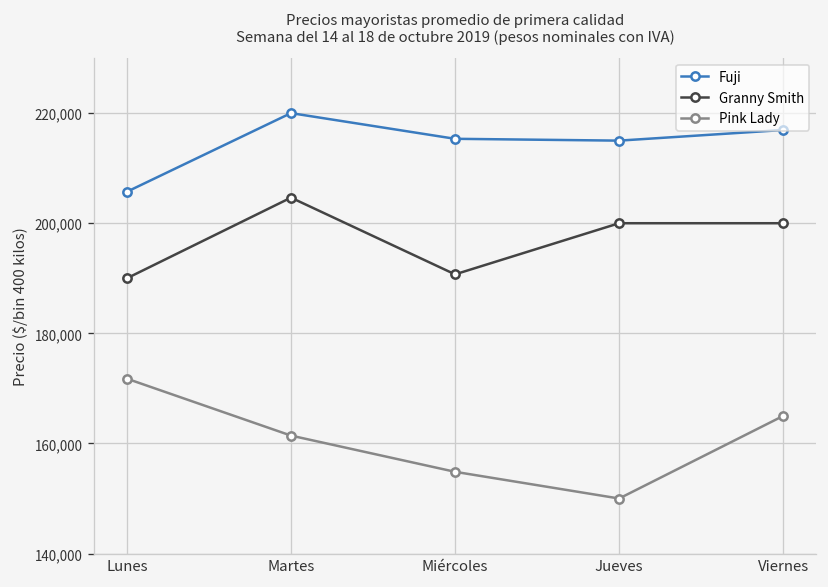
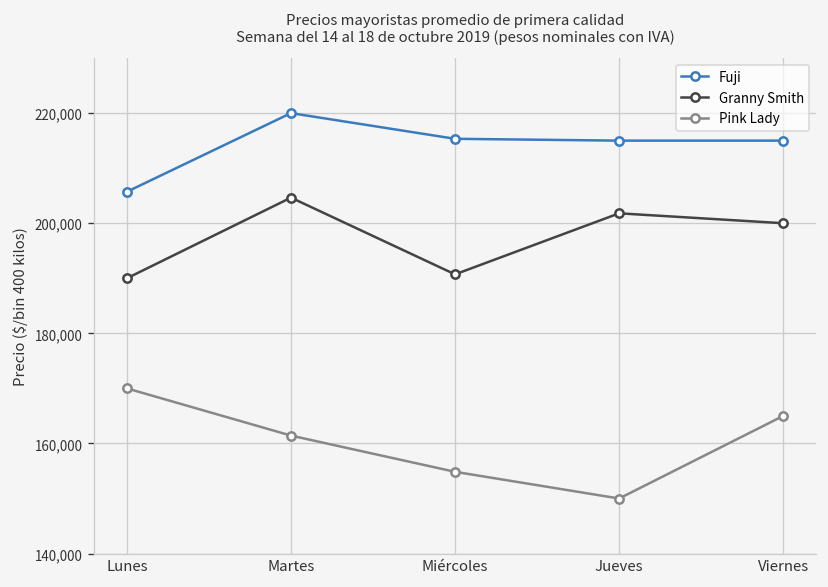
Pink Lady, Lunes: 172,000 -> 170,000
Granny Smith, Jueves: 200,000 -> 202,000
Fuji, Viernes: 217,000 -> 215,000
